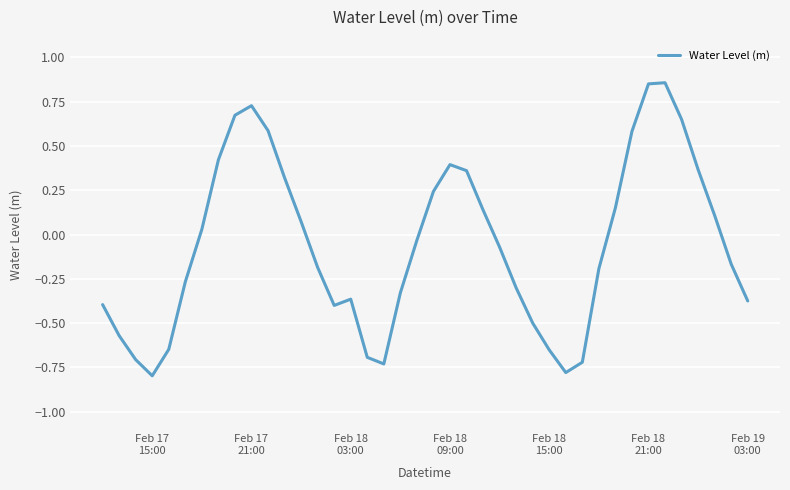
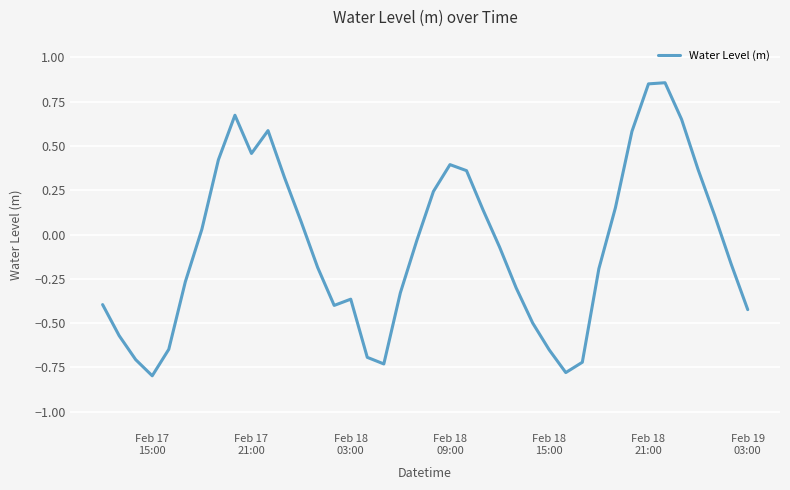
Feb 17 21:00: 0.73 -> 0.46
Feb 19 03:00: -0.37 -> -0.42
